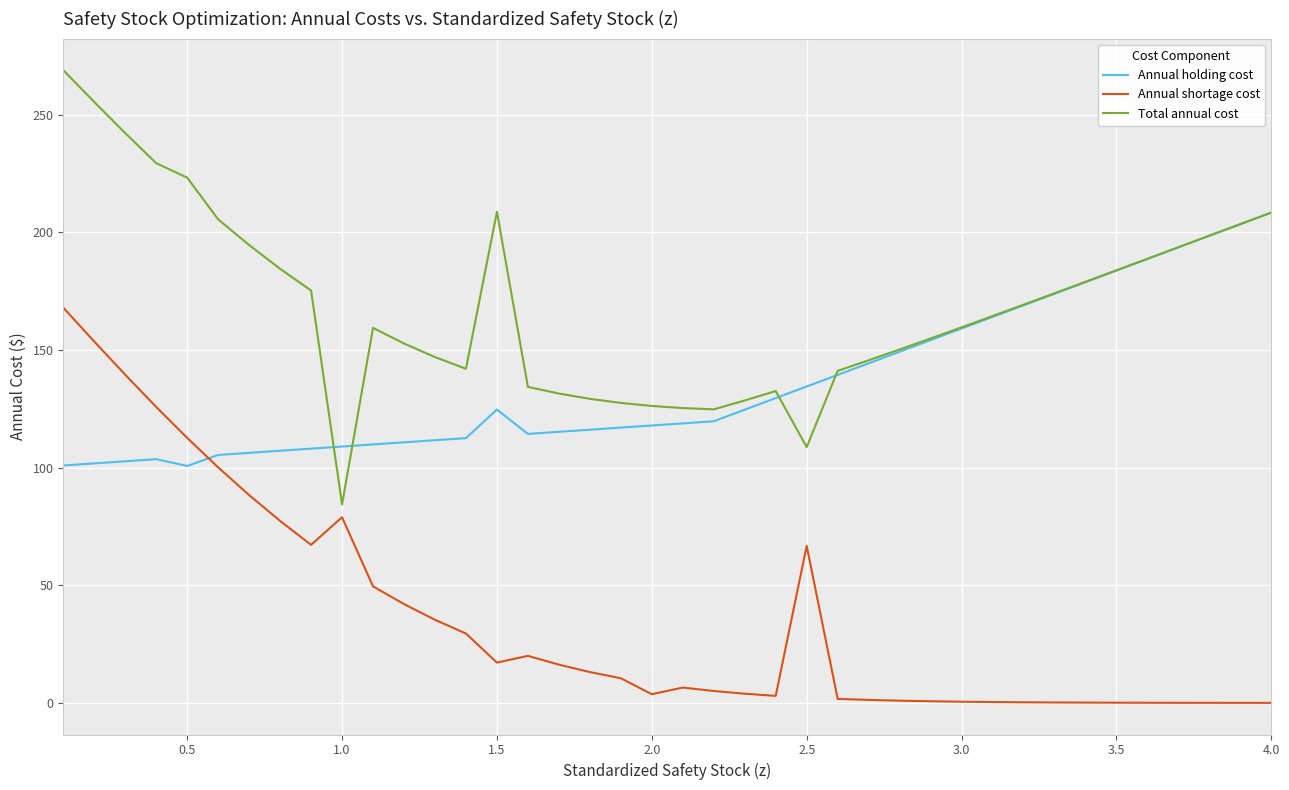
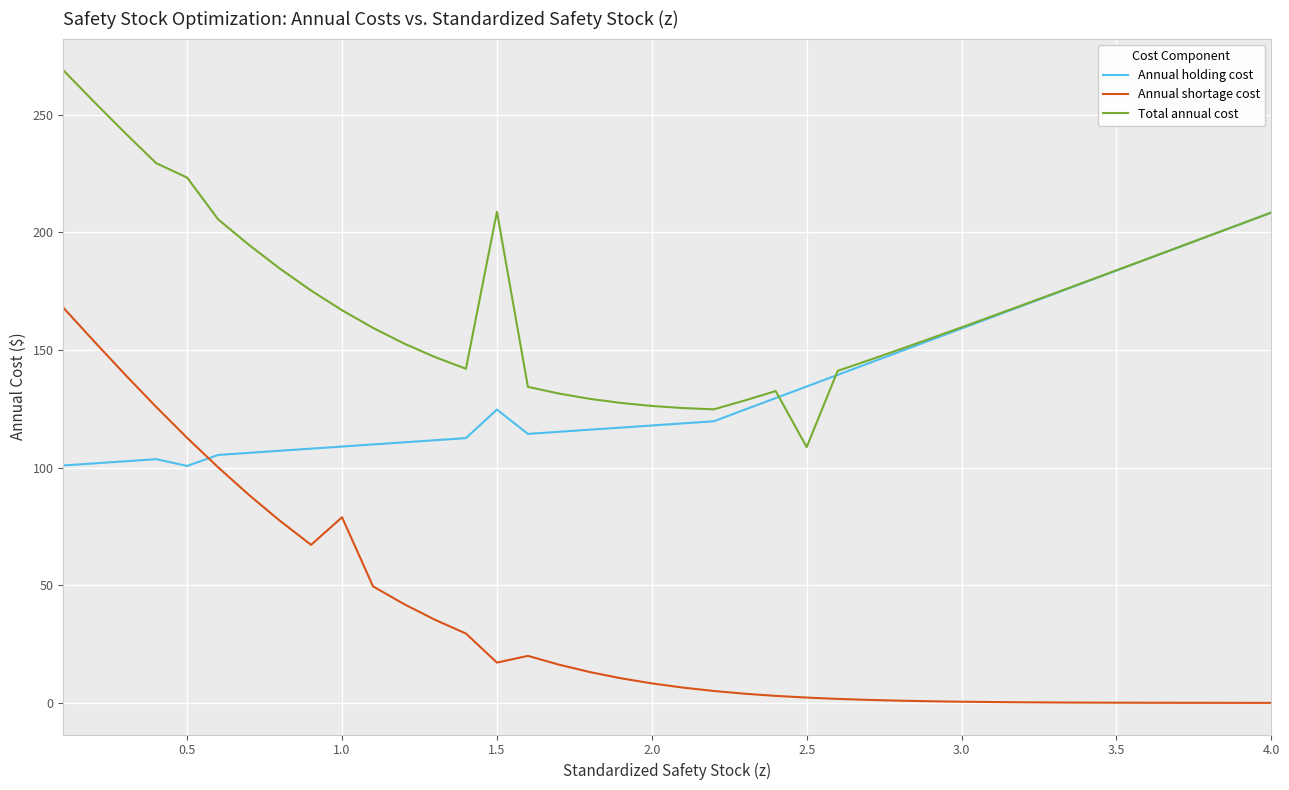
Total annual cost, 1.0: 84 -> 167
Annual shortage cost, 2.0: 4 -> 8
Annual shortage cost, 2.5: 67 -> 2
